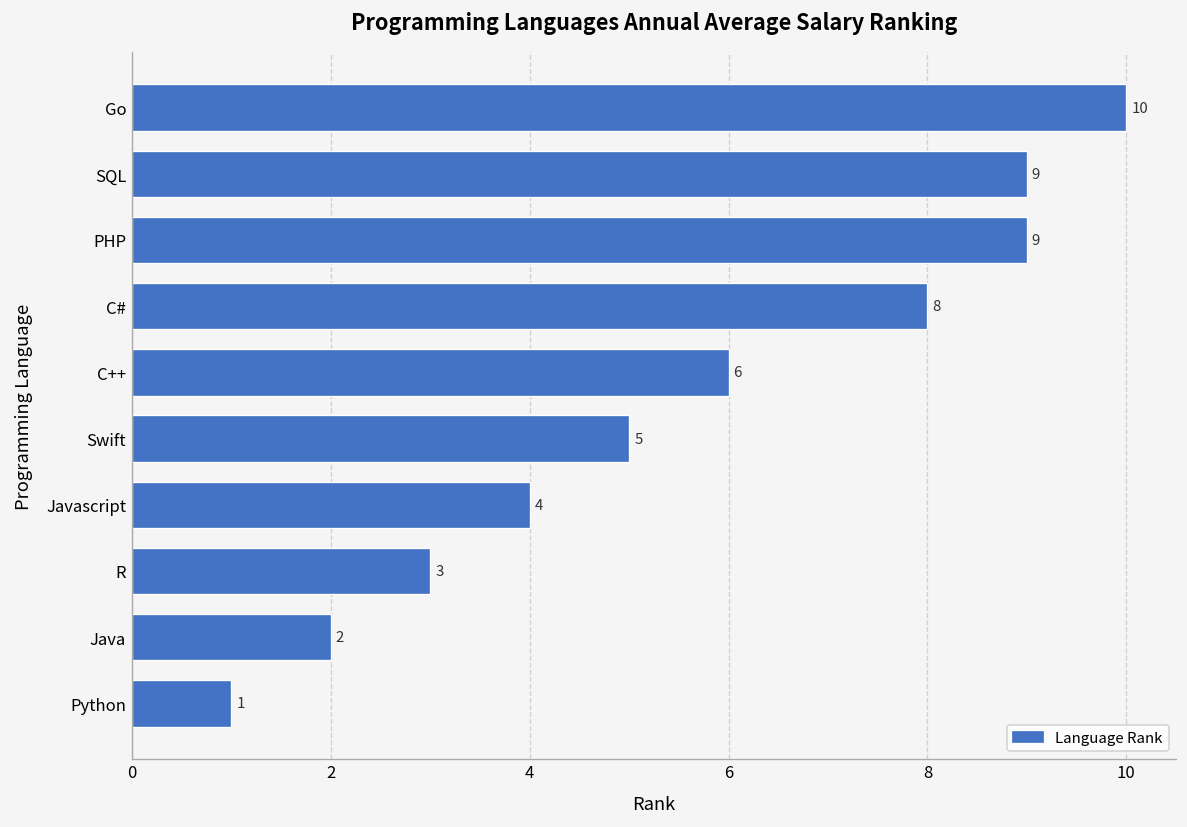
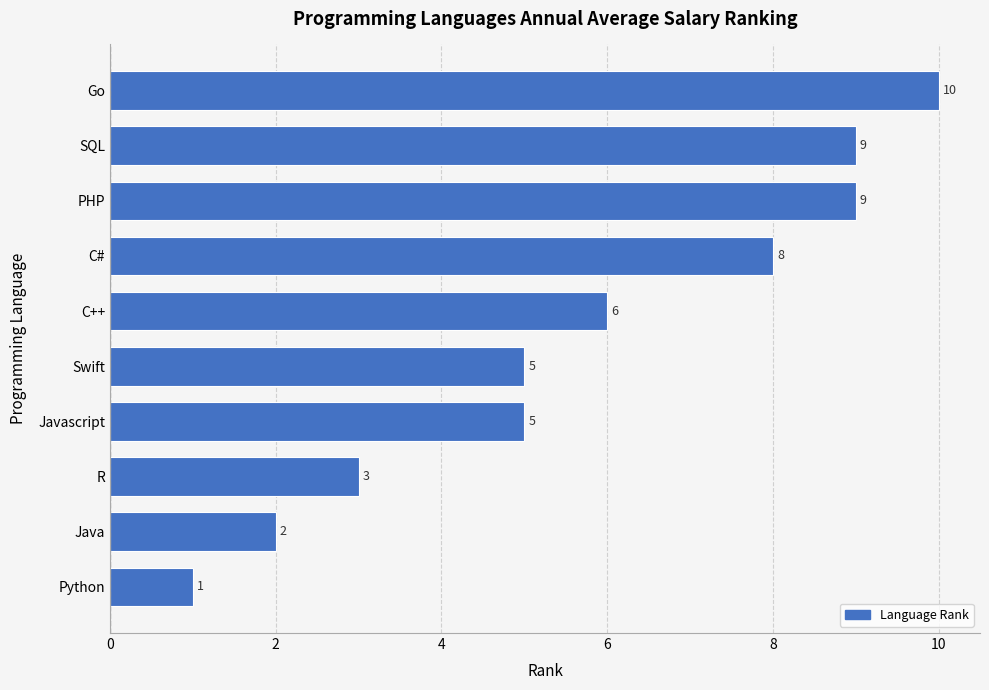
Javascript: 4 -> 5
